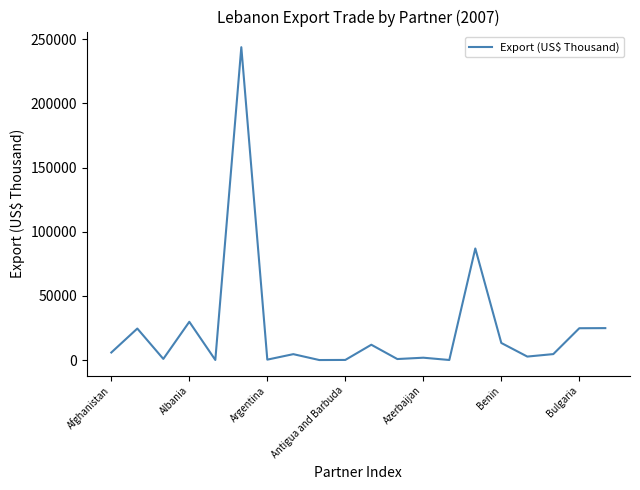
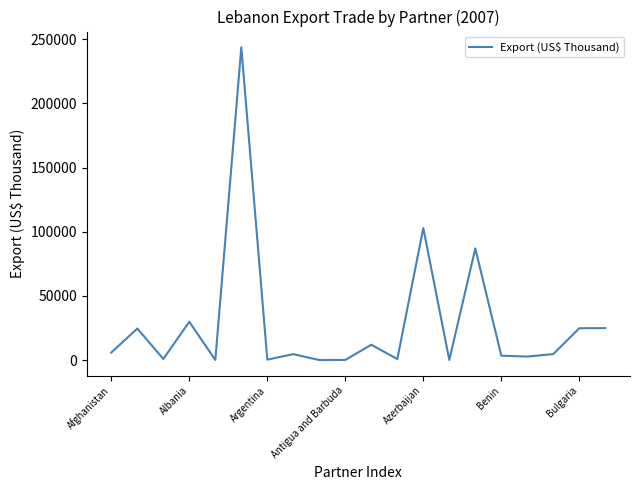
Azerbaijan: 2000 -> 103000
Benin: 13000 -> 3000
